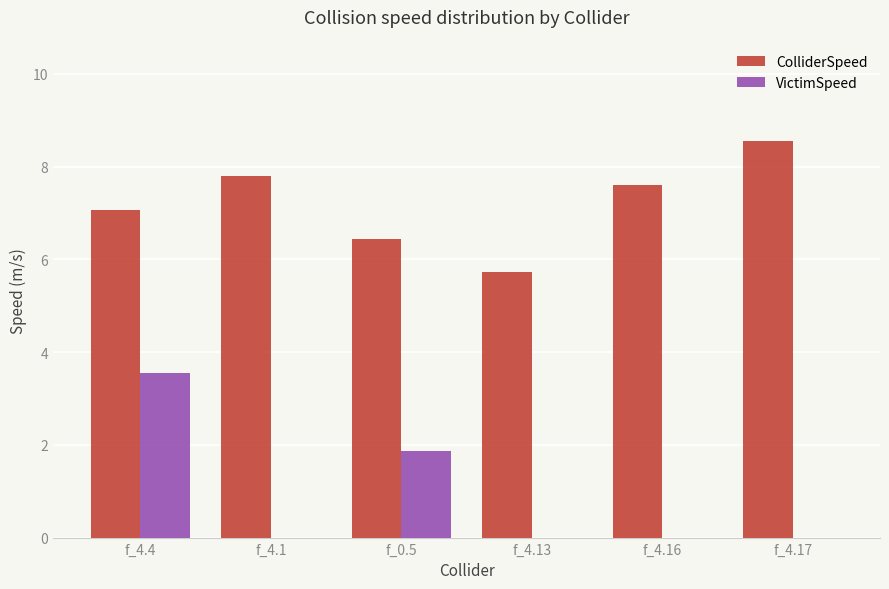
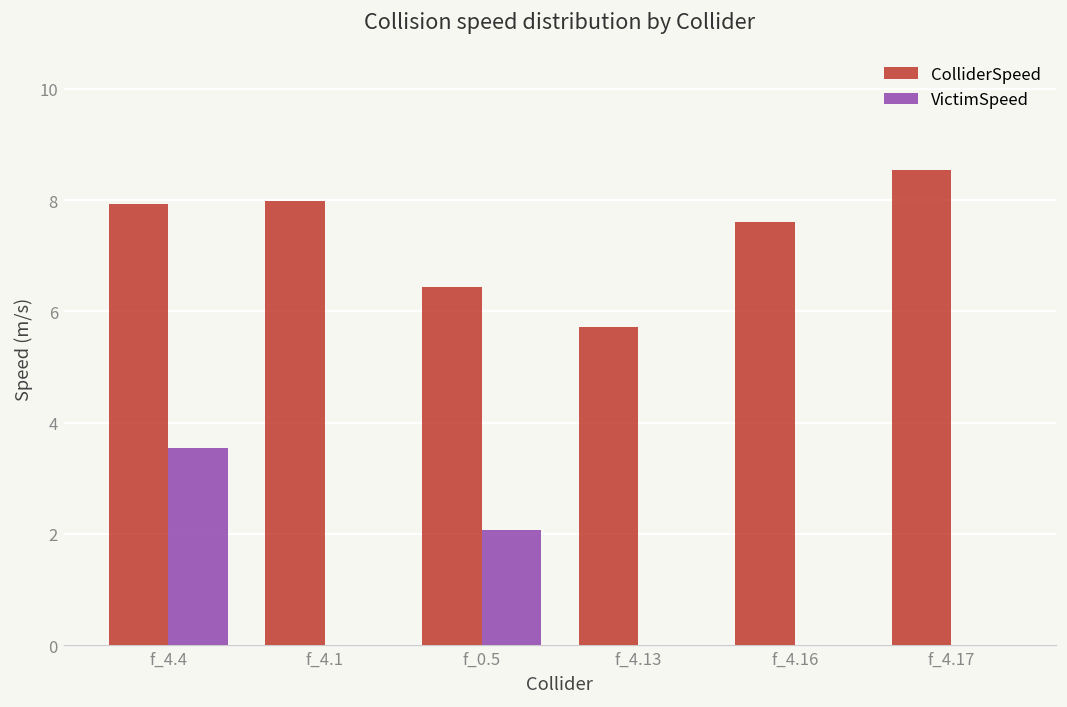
ColliderSpeed, f_4.4: 7.1 -> 7.9
ColliderSpeed, f_4.1: 7.8 -> 8.0
VictimSpeed, f_0.5: 1.9 -> 2.1
